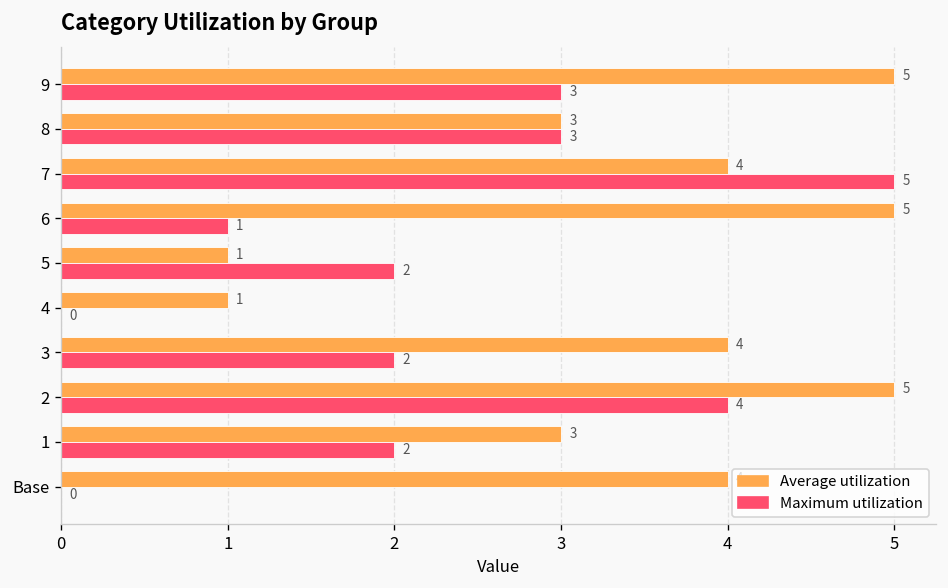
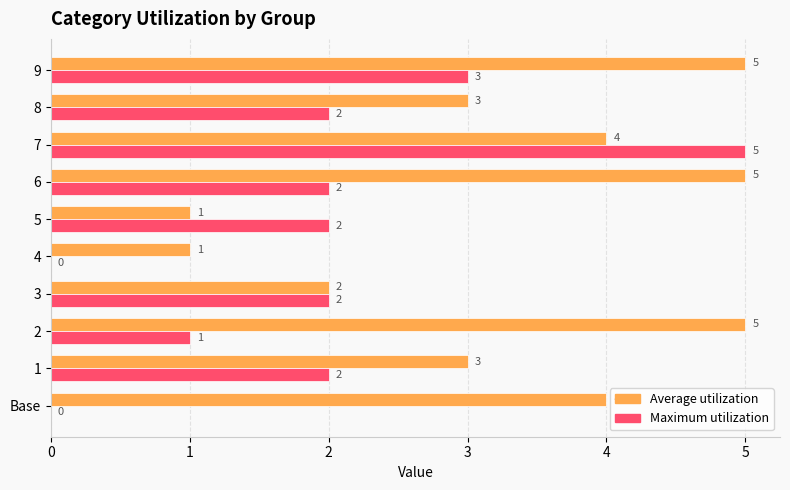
Maximum utilization, 8: 3 -> 2
Maximum utilization, 6: 1 -> 2
Average utilization, 3: 4 -> 2
Maximum utilization, 2: 4 -> 1
